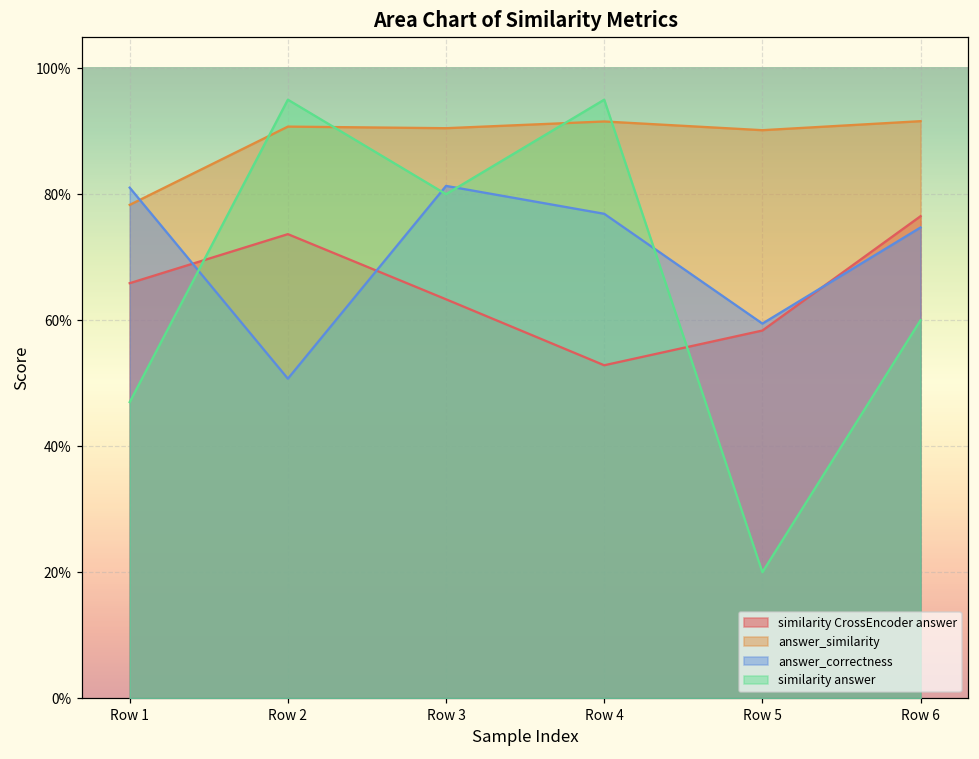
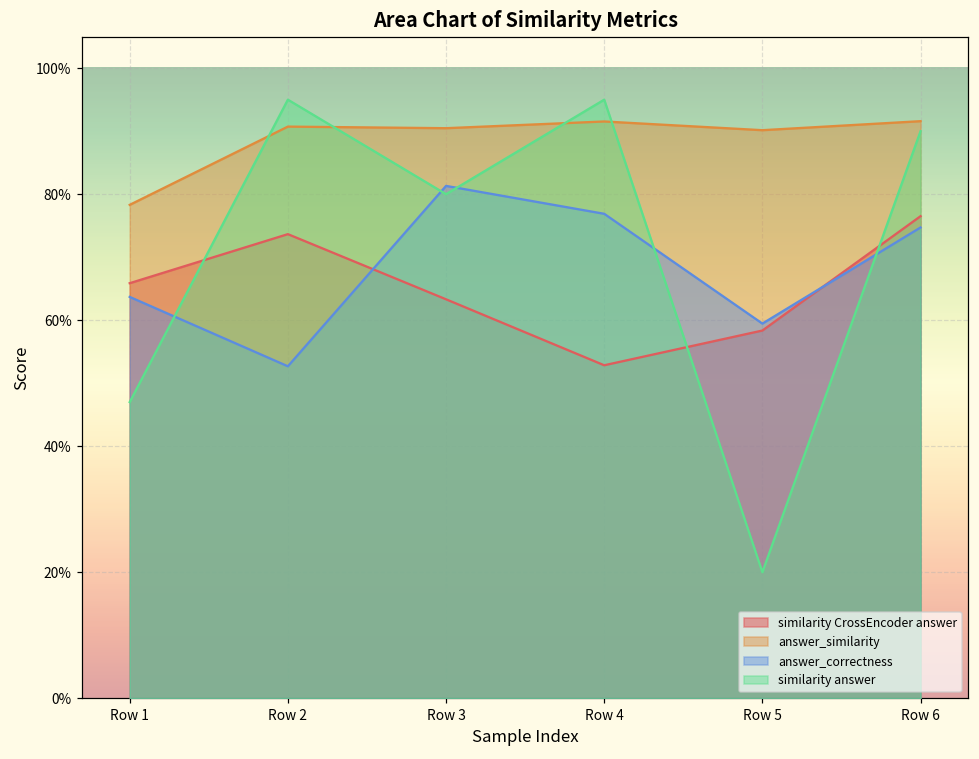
answer_correctness, Row 1: 81% -> 64%
answer_correctness, Row 2: 51% -> 53%
similarity answer, Row 6: 60% -> 90%
